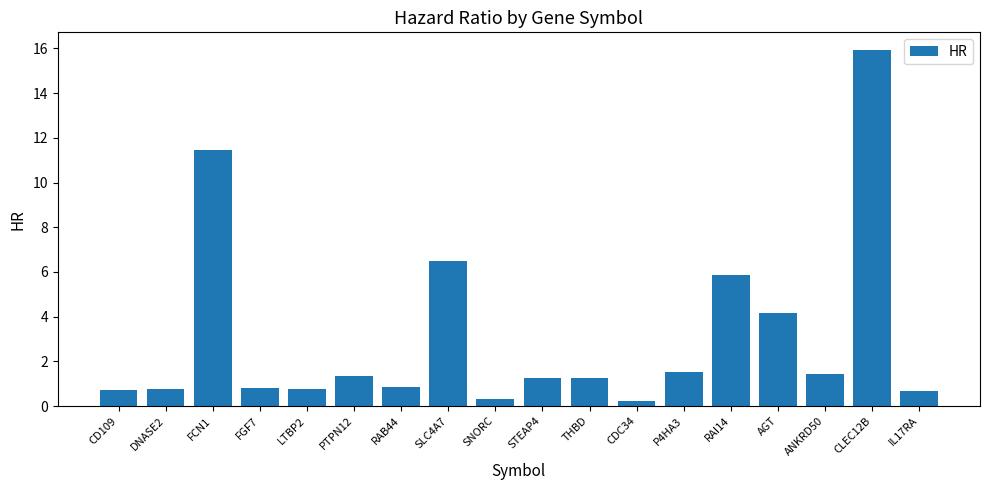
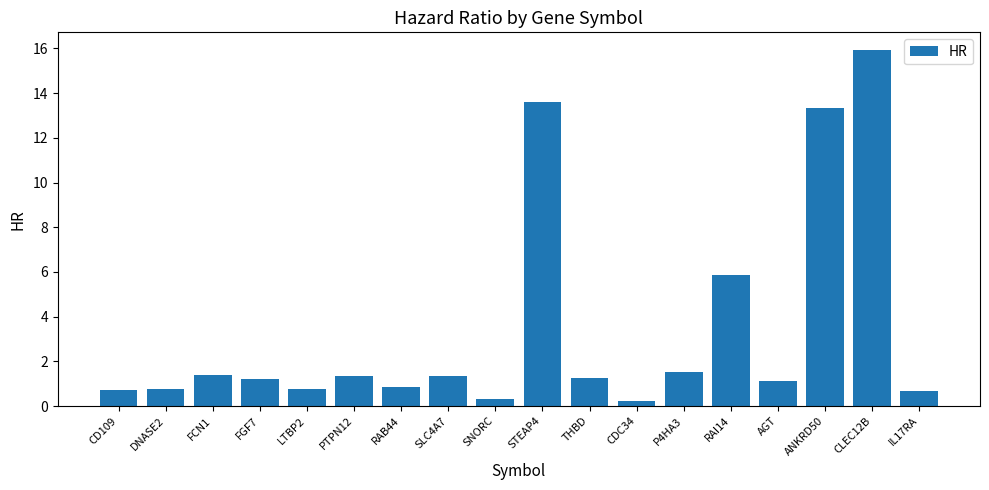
FCN1: 11.4 -> 1.4
FGF7: 0.8 -> 1.2
SLC4A7: 6.5 -> 1.4
STEAP4: 1.3 -> 13.6
AGT: 4.2 -> 1.1
ANKRD50: 1.4 -> 13.3
